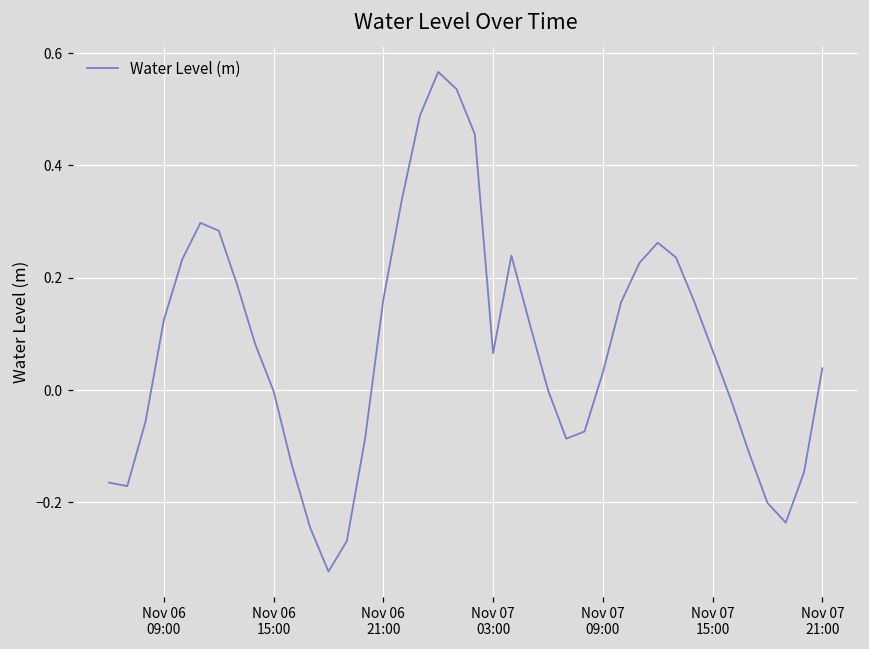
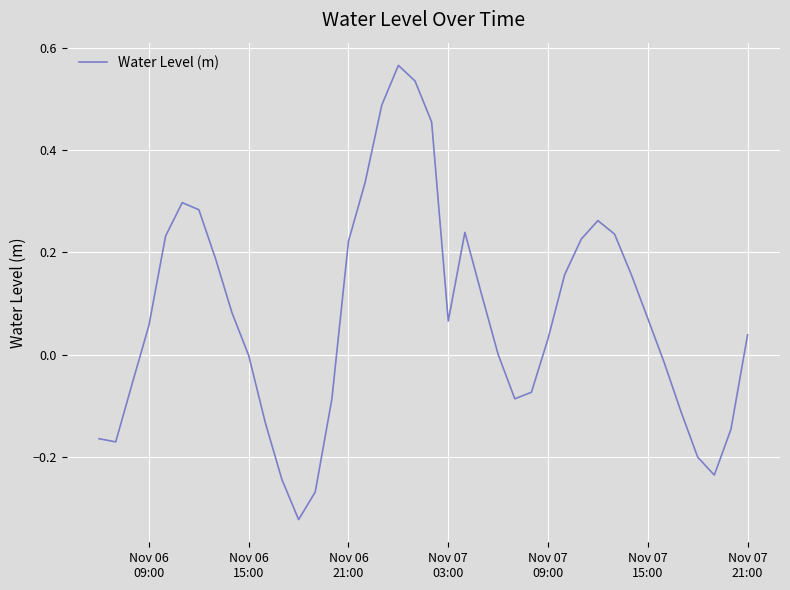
Nov 06 09:00: 0.12 -> 0.06
Nov 06 21:00: 0.16 -> 0.22
